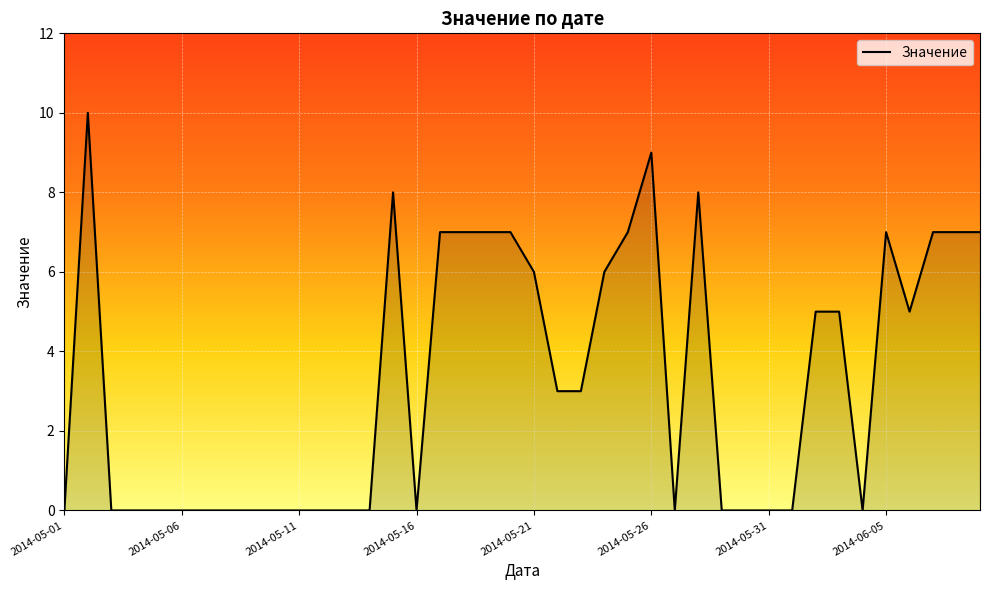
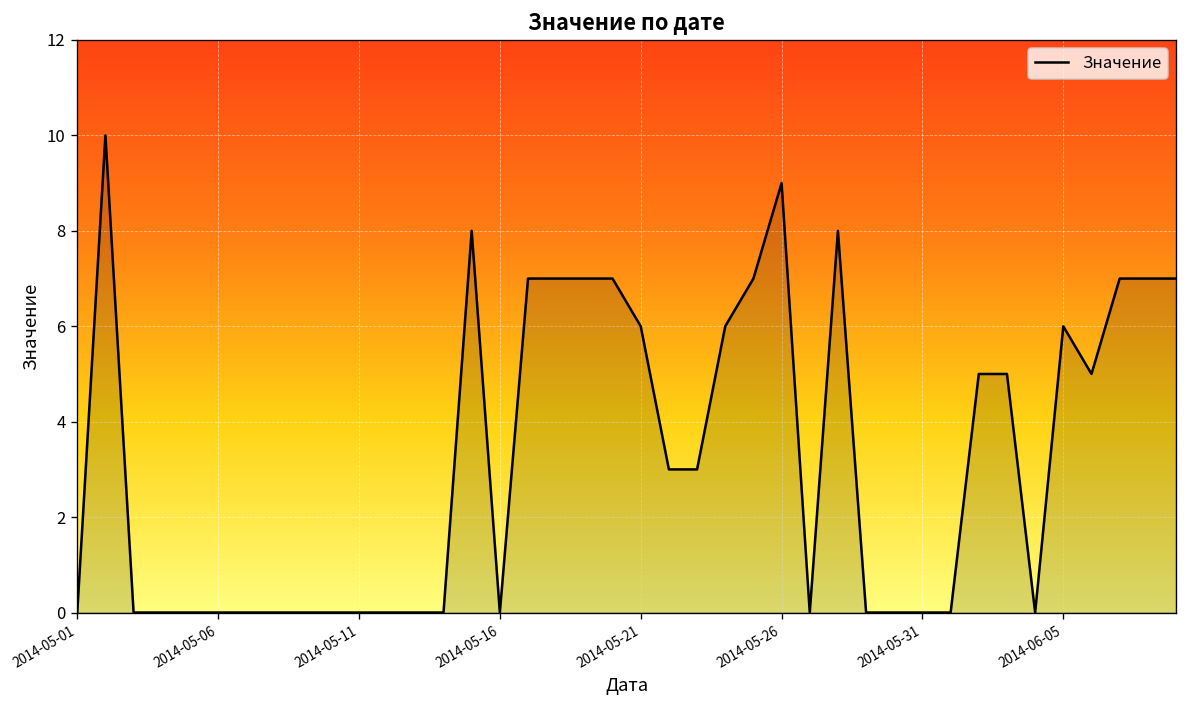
2014-06-05: 7 -> 6
